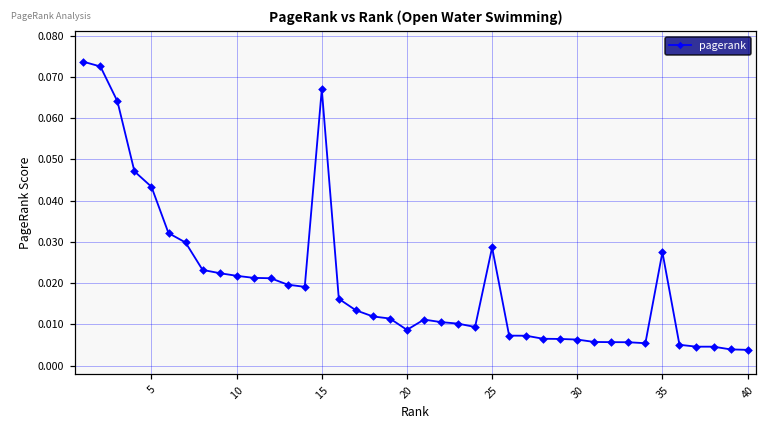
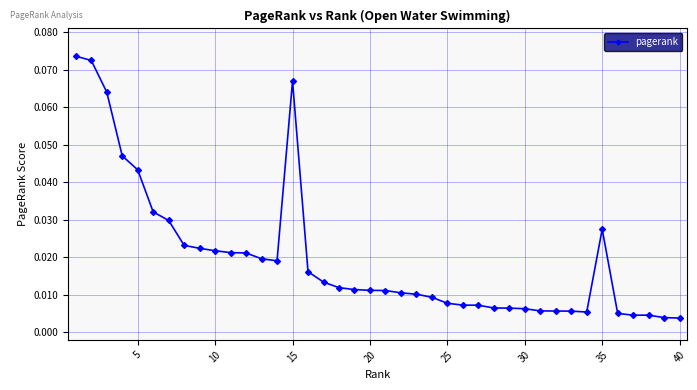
20: 0.009 -> 0.011
25: 0.029 -> 0.008
